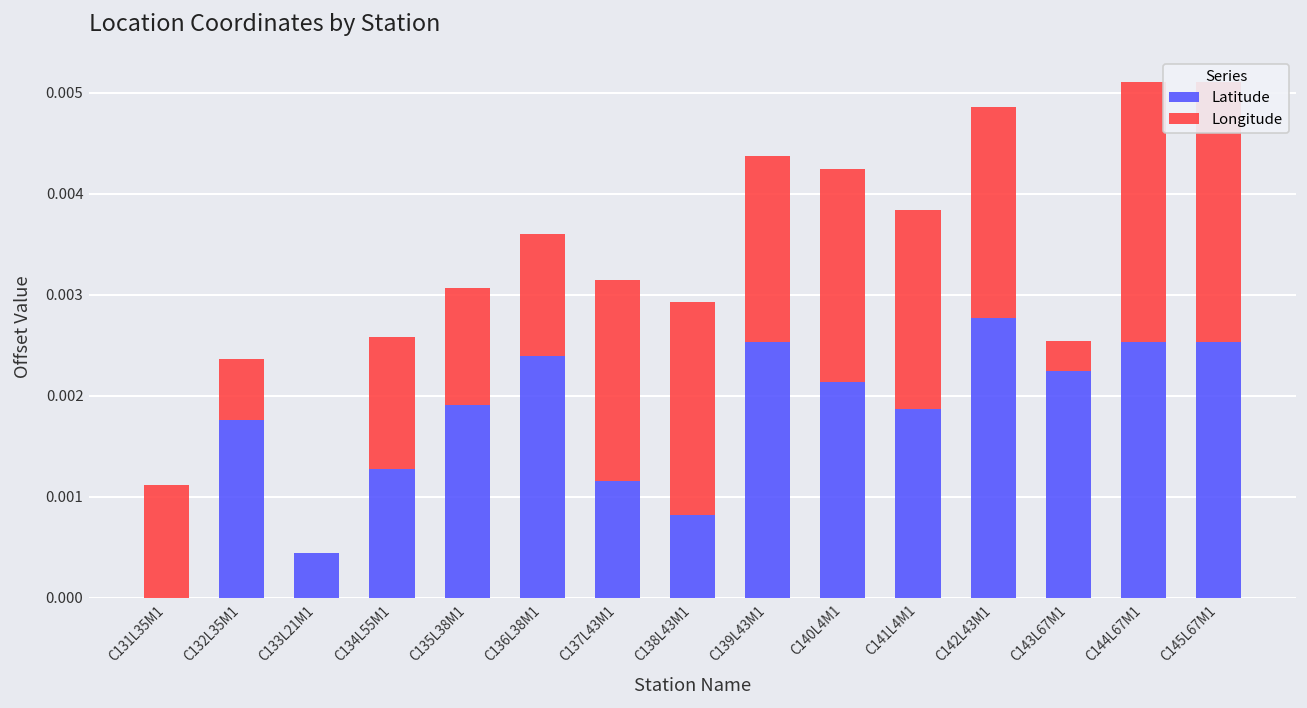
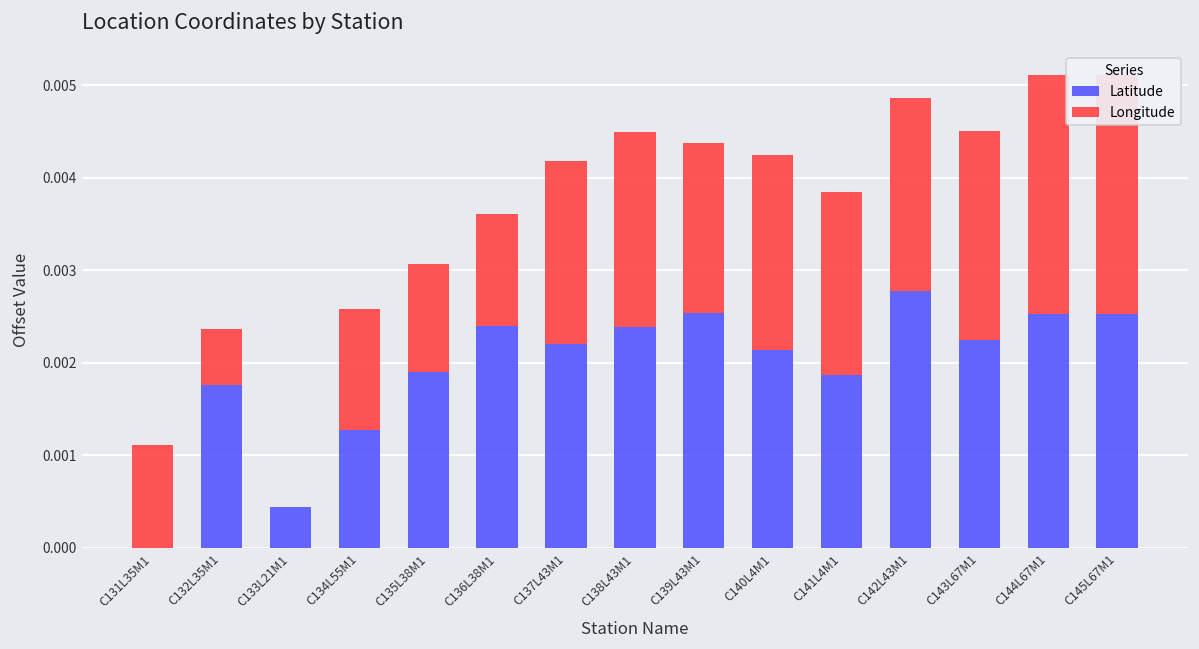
Latitude, C137L43M1: 0.0012 -> 0.0022
Latitude, C138L43M1: 0.0008 -> 0.0024
Longitude, C143L67M1: 0.0003 -> 0.0023
